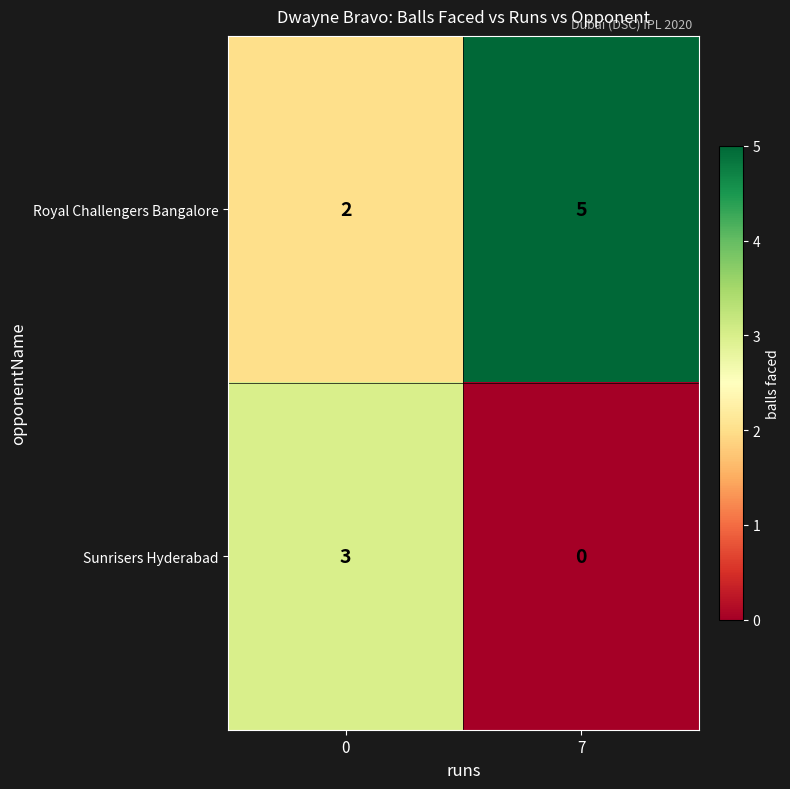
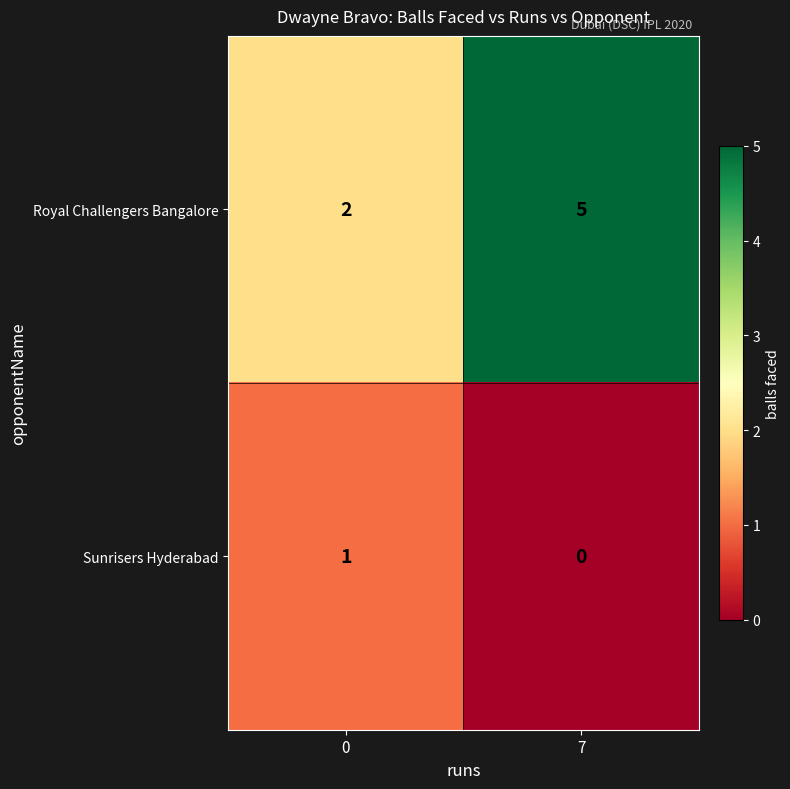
Sunrisers Hyderabad, 0: 3 -> 1
